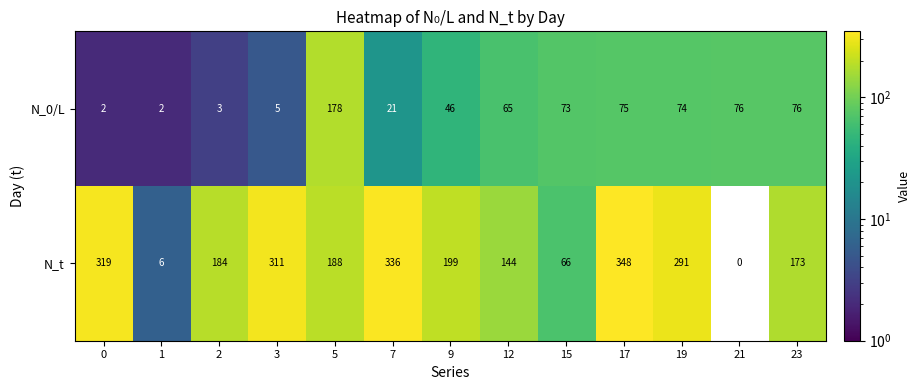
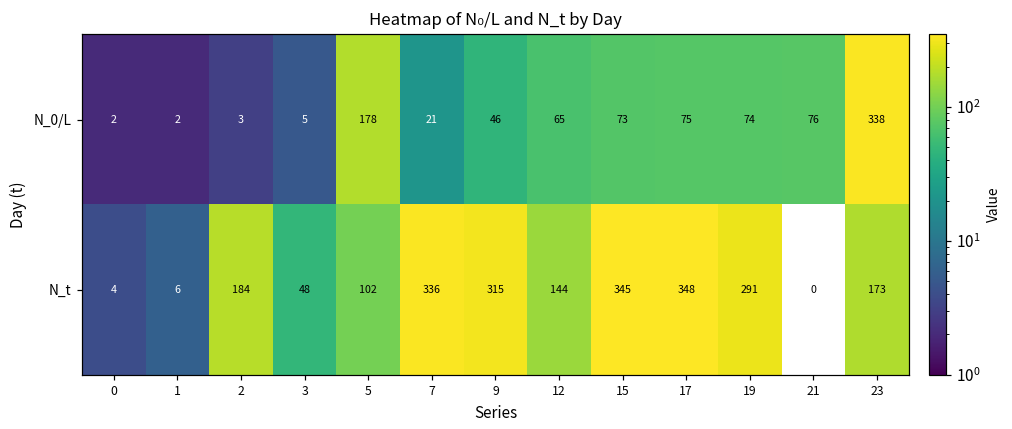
N_0/L, 23: 76 -> 338
N_t, 0: 319 -> 4
N_t, 3: 311 -> 48
N_t, 5: 188 -> 102
N_t, 9: 199 -> 315
N_t, 15: 66 -> 345
